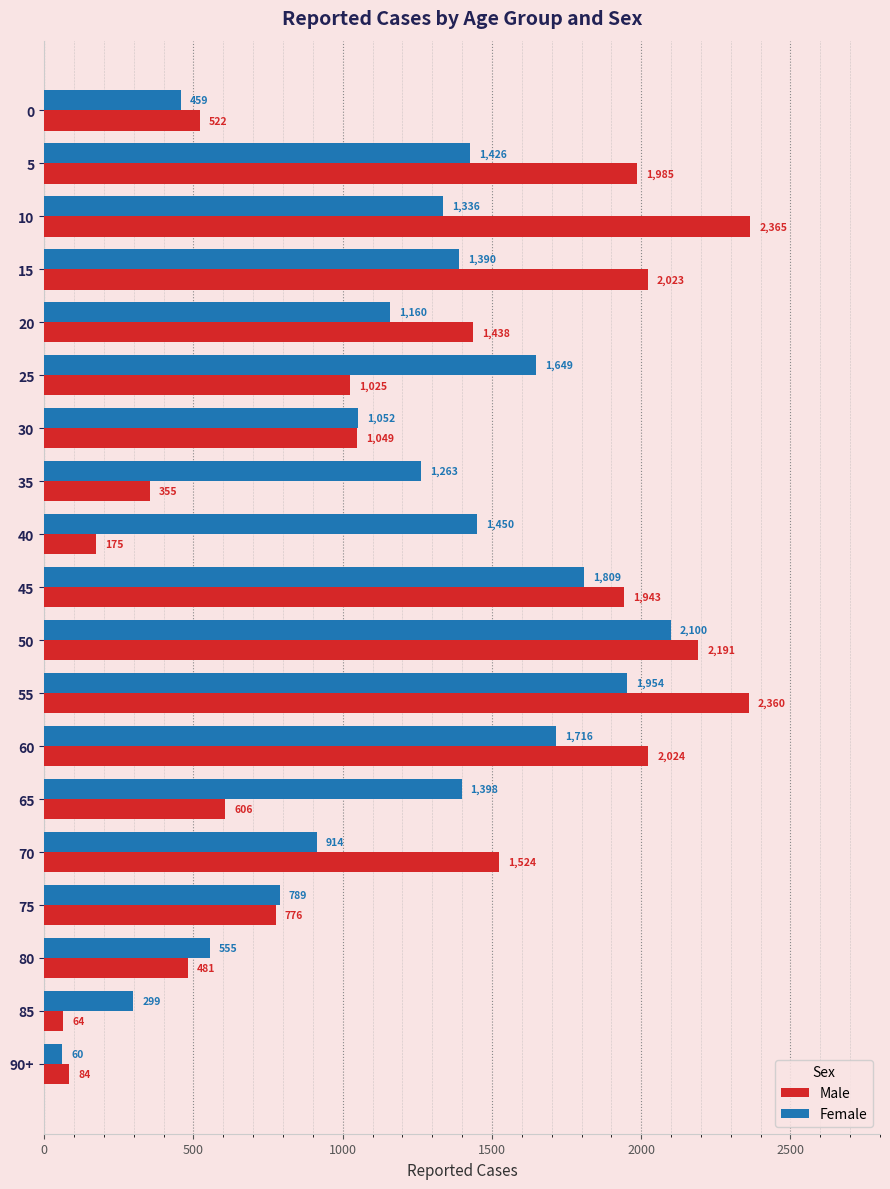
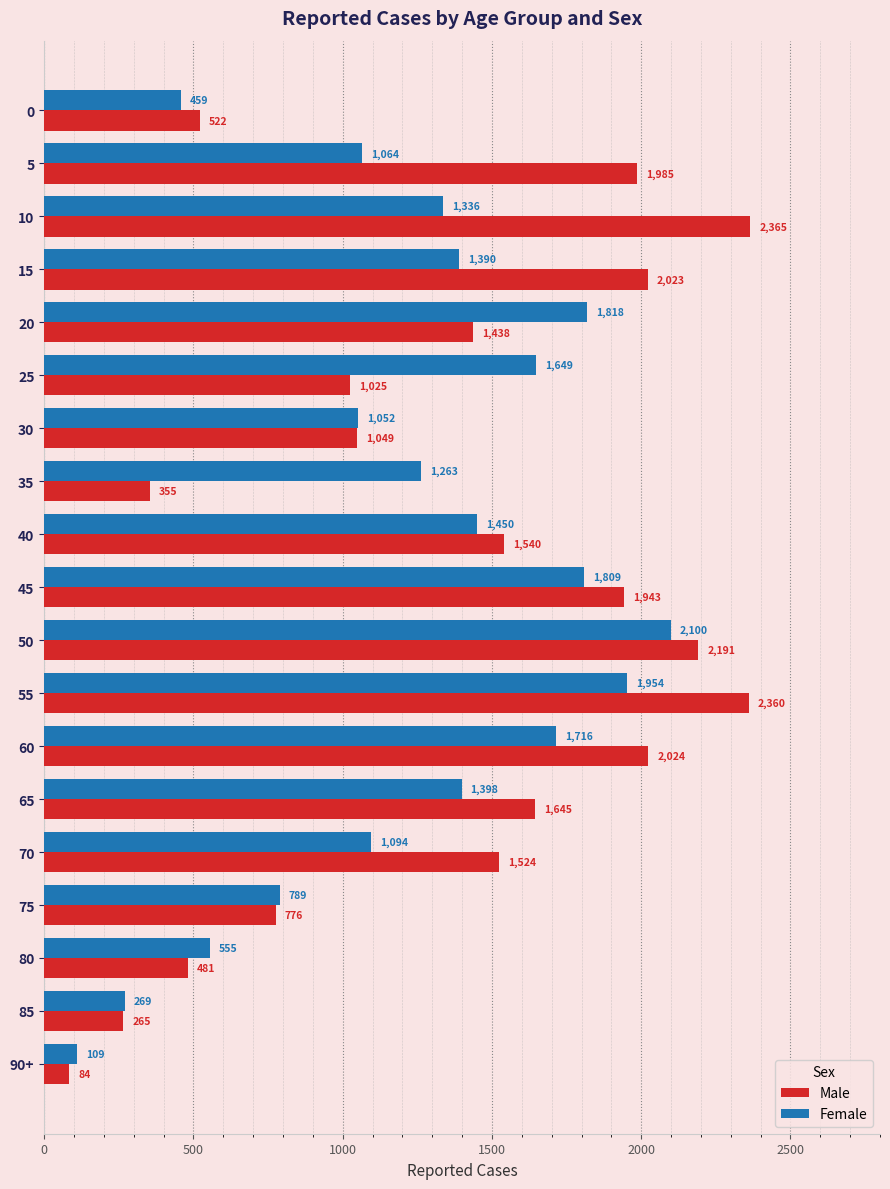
Female, 5: 1,426 -> 1,064
Female, 20: 1,160 -> 1,818
Male, 40: 175 -> 1,540
Male, 65: 606 -> 1,645
Female, 70: 914 -> 1,094
Female, 85: 299 -> 269
Male, 85: 64 -> 265
Female, 90+: 60 -> 109
